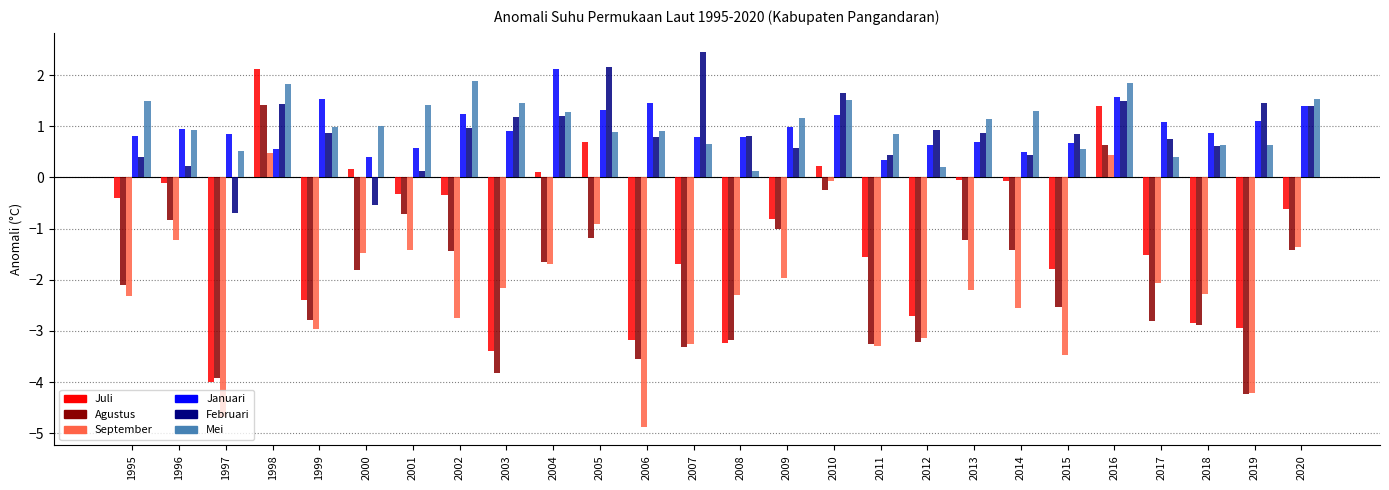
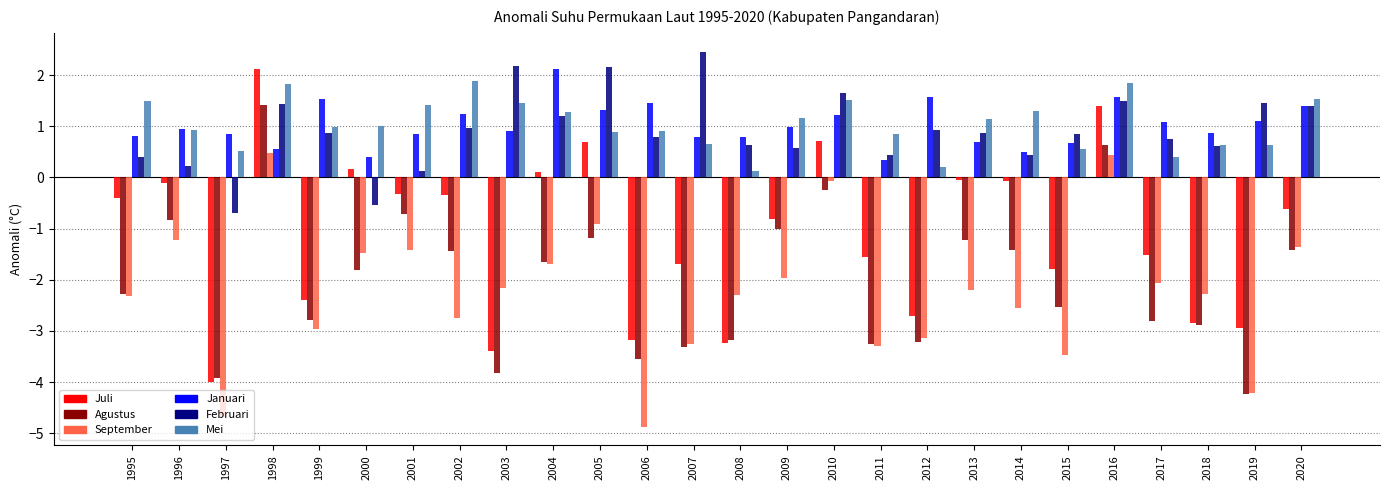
Agustus, 1995: -2.1 -> -2.3
Januari, 2001: 0.6 -> 0.8
Februari, 2003: 1.2 -> 2.2
Februari, 2008: 0.8 -> 0.6
Juli, 2010: 0.2 -> 0.7
Januari, 2012: 0.6 -> 1.6
